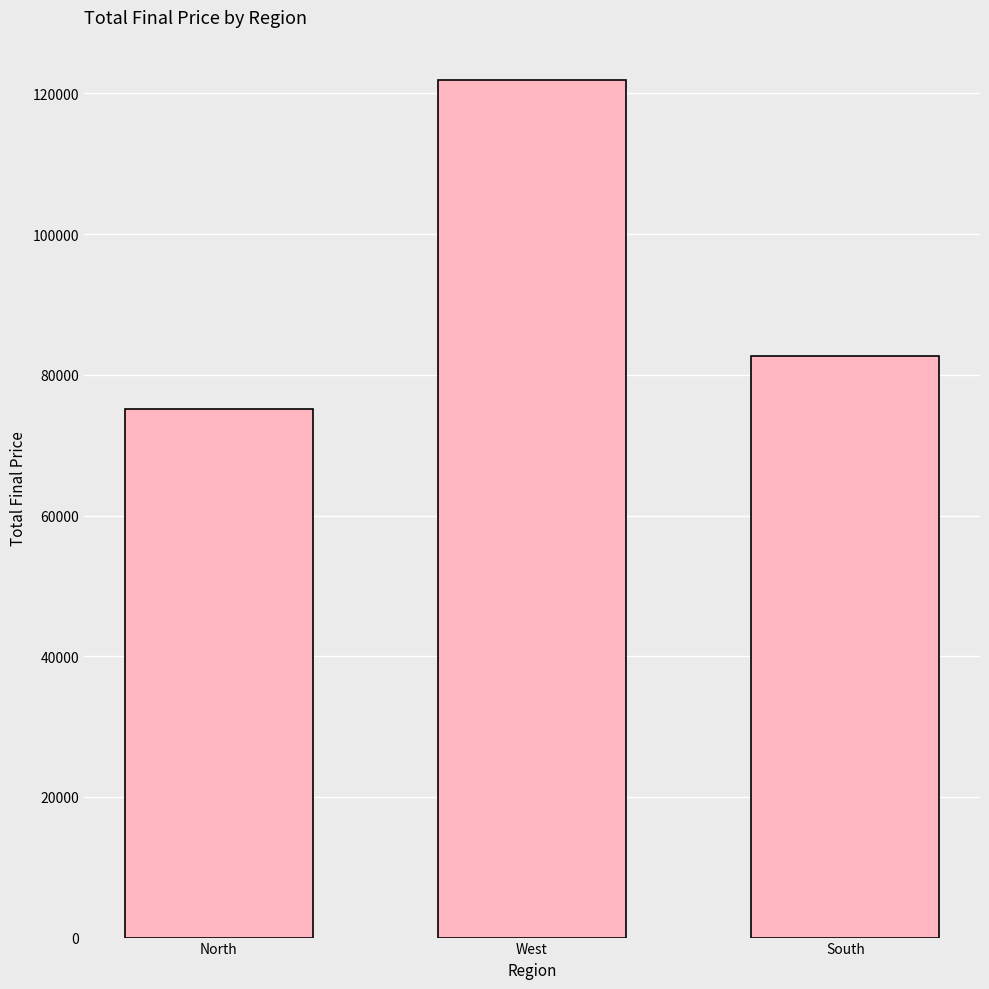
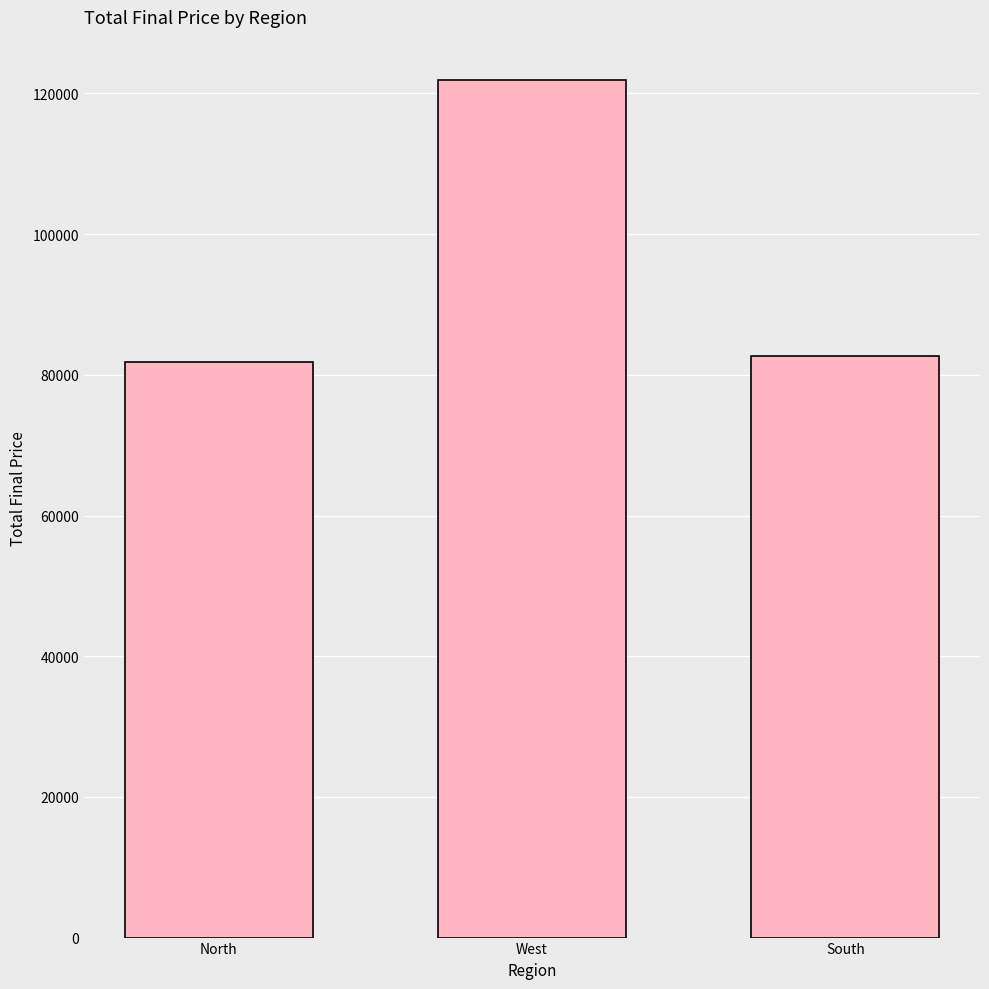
North: 75000 -> 82000
